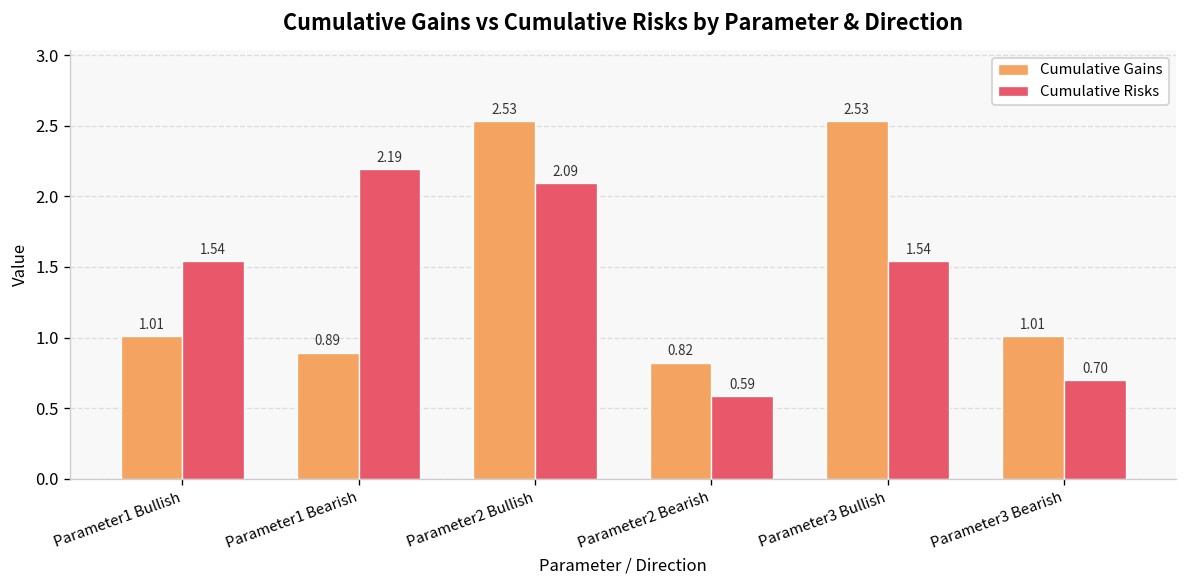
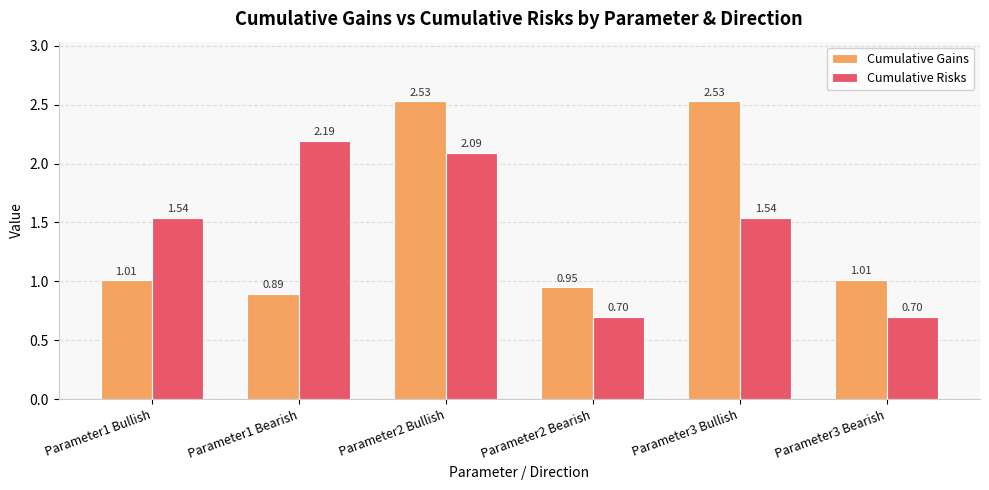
Cumulative Gains, Parameter2 Bearish: 0.82 -> 0.95
Cumulative Risks, Parameter2 Bearish: 0.59 -> 0.70
